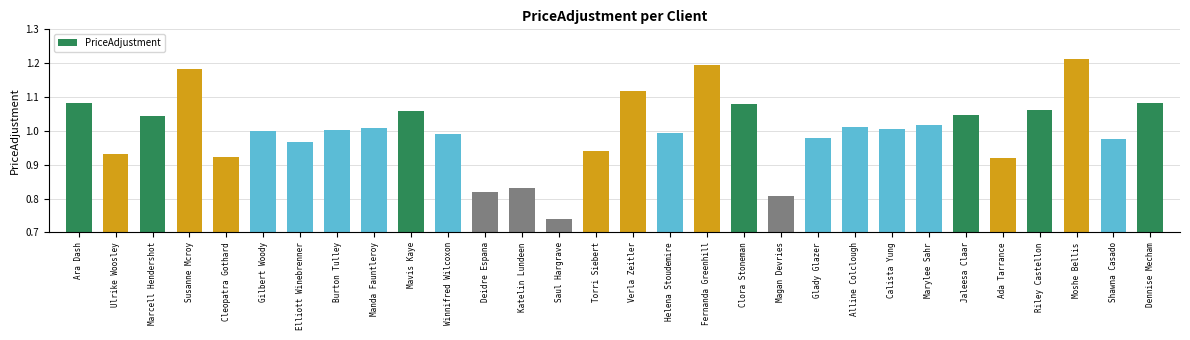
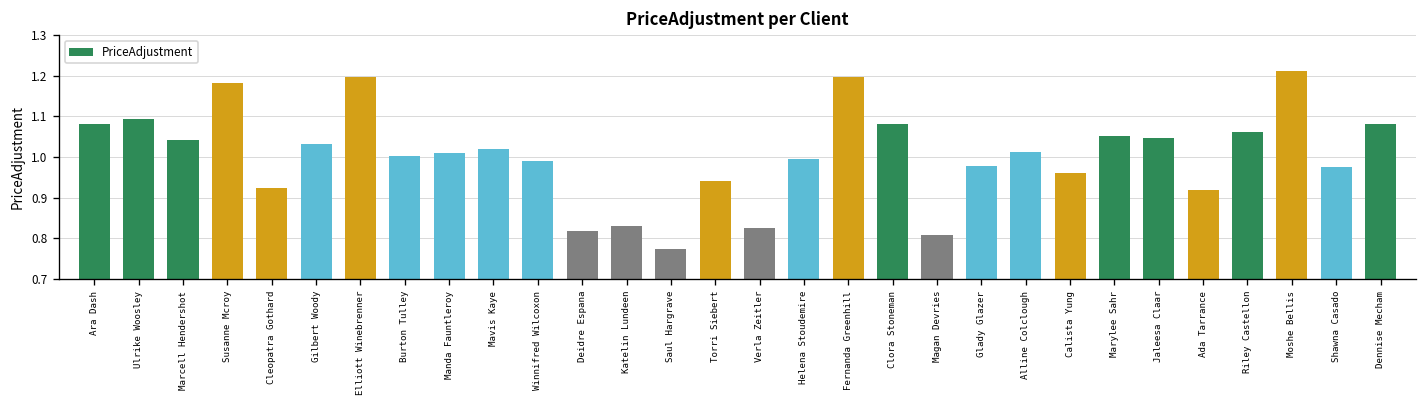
Ulrike Woosley: 0.93 -> 1.09
Gilbert Woody: 1.00 -> 1.03
Elliott Winebrenner: 0.97 -> 1.20
Mavis Kaye: 1.06 -> 1.02
Saul Hargrave: 0.74 -> 0.77
Verla Zeitler: 1.12 -> 0.83
Calista Yung: 1.00 -> 0.96
Marylee Sahr: 1.02 -> 1.05
